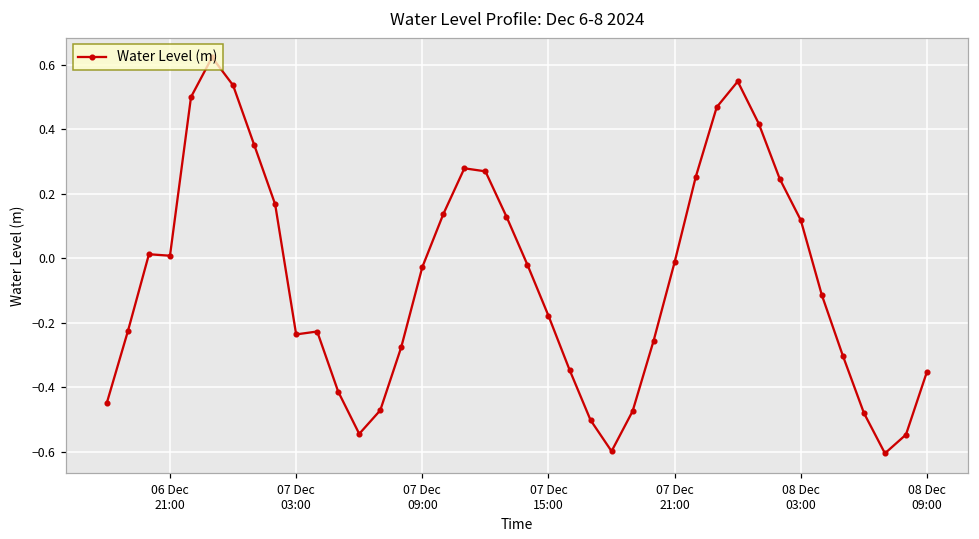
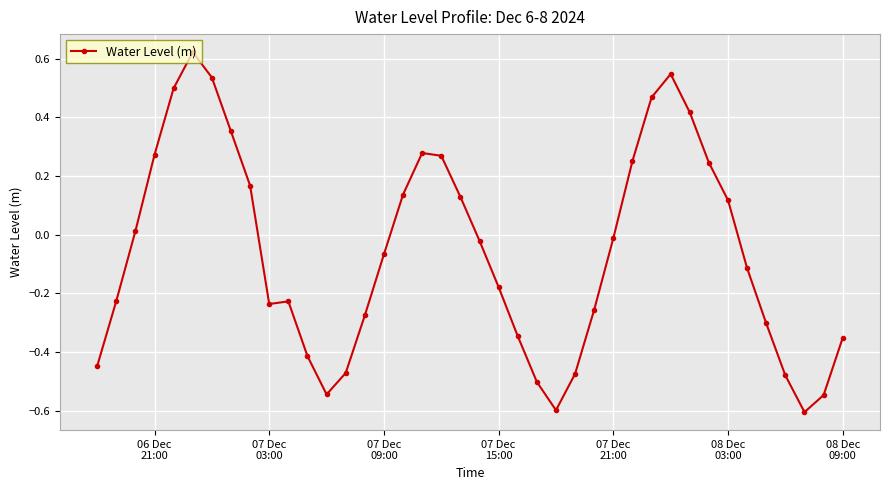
06 Dec 21:00: 0.01 -> 0.27
07 Dec 09:00: -0.03 -> -0.07
